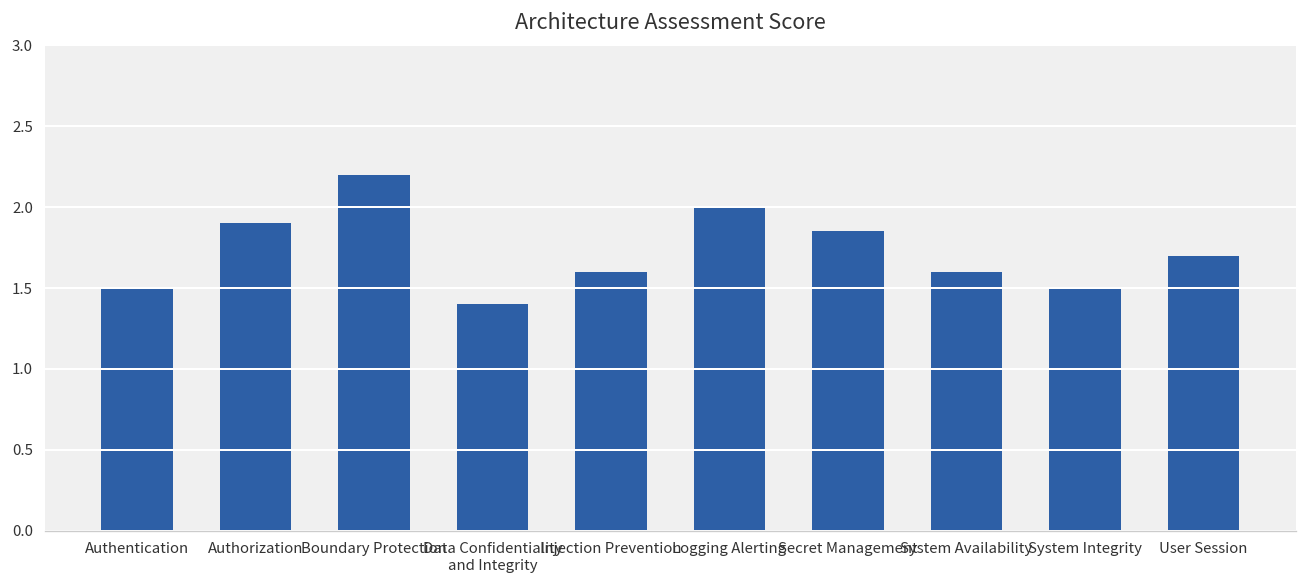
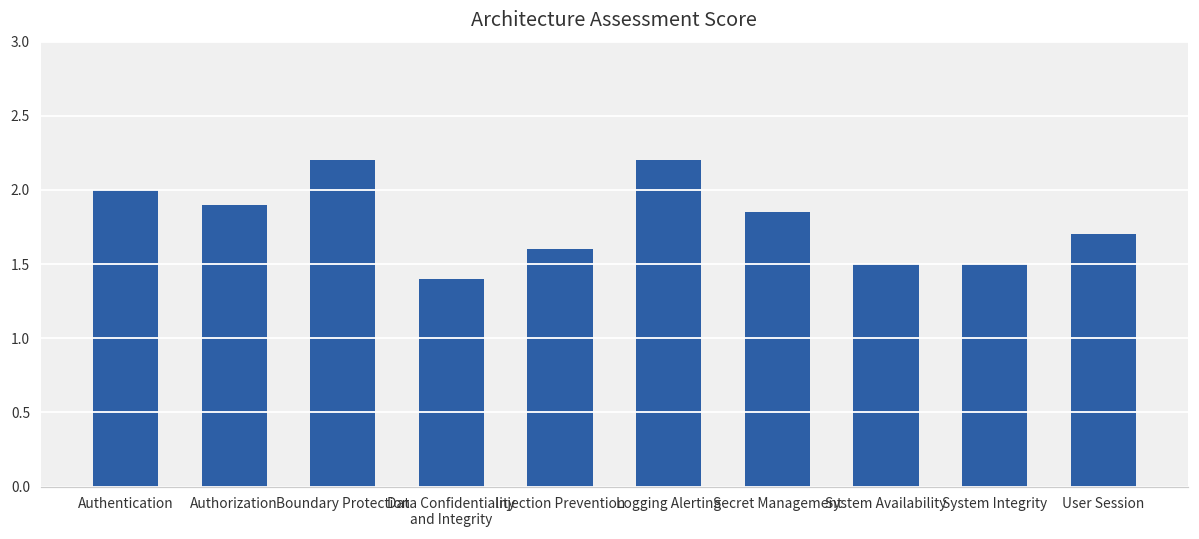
Authentication: 1.5 -> 2.0
Logging Alerting: 2.0 -> 2.2
System Availability: 1.6 -> 1.5
